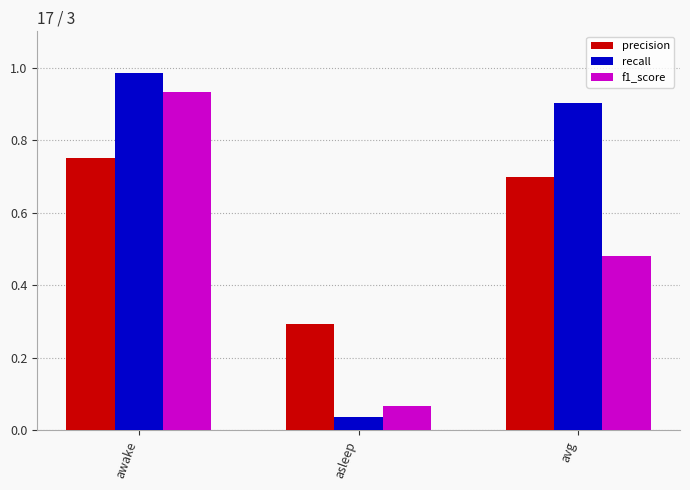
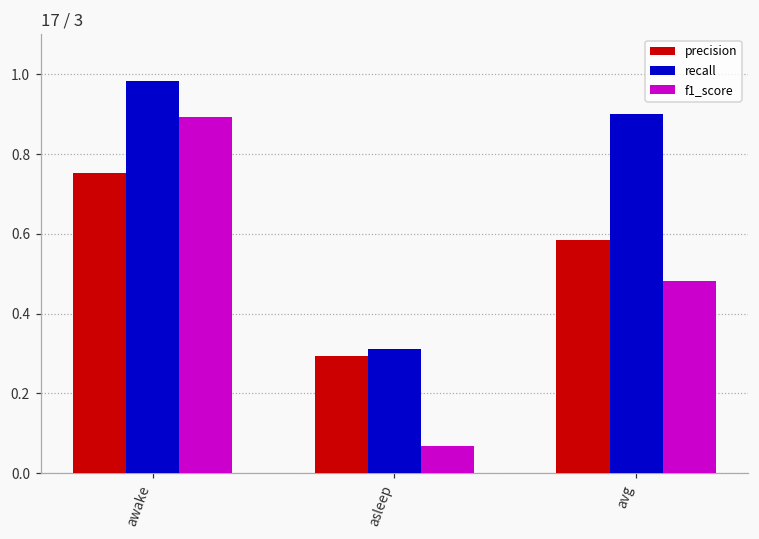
f1_score, awake: 0.93 -> 0.89
recall, asleep: 0.04 -> 0.31
precision, avg: 0.70 -> 0.59
